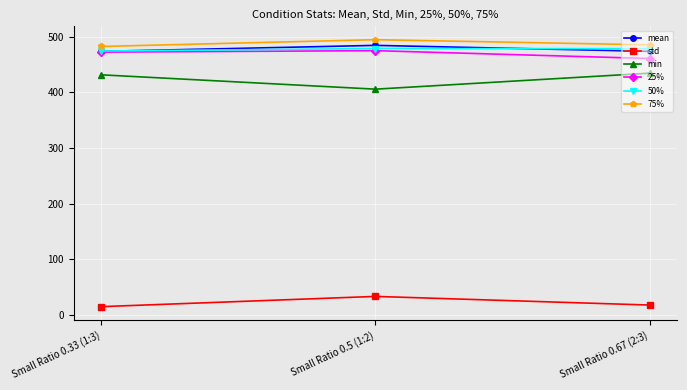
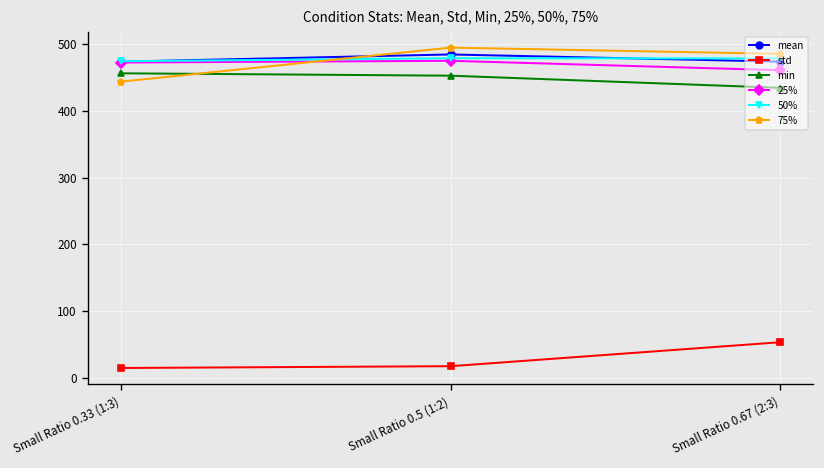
min, Small Ratio 0.33 (1:3): 430 -> 460
75%, Small Ratio 0.33 (1:3): 480 -> 440
std, Small Ratio 0.5 (1:2): 30 -> 20
min, Small Ratio 0.5 (1:2): 410 -> 450
std, Small Ratio 0.67 (2:3): 20 -> 50
